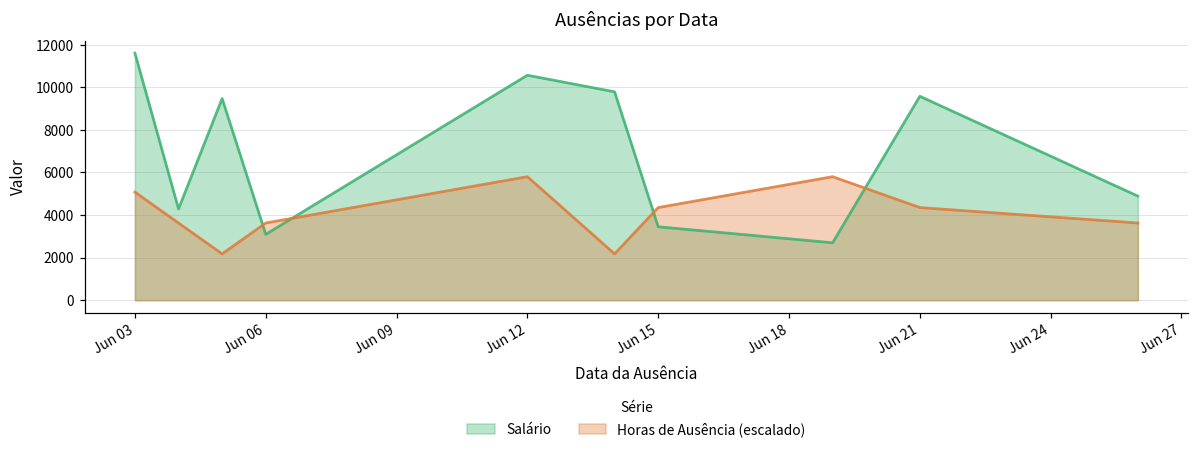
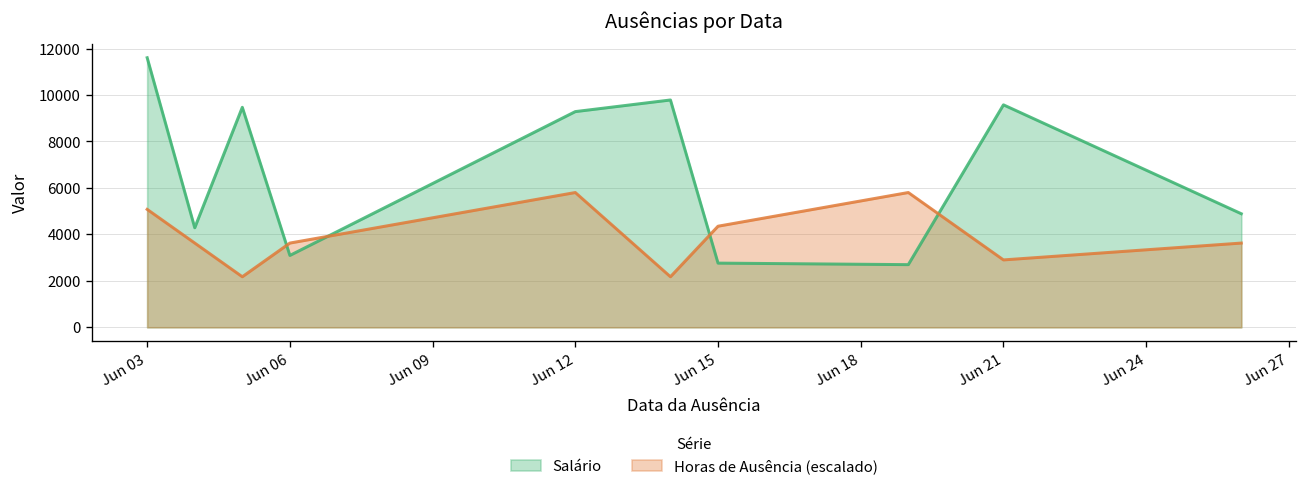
Salário, Jun 12: 10600 -> 9300
Salário, Jun 15: 3400 -> 2800
Horas de Ausência (escalado), Jun 21: 4400 -> 2900
